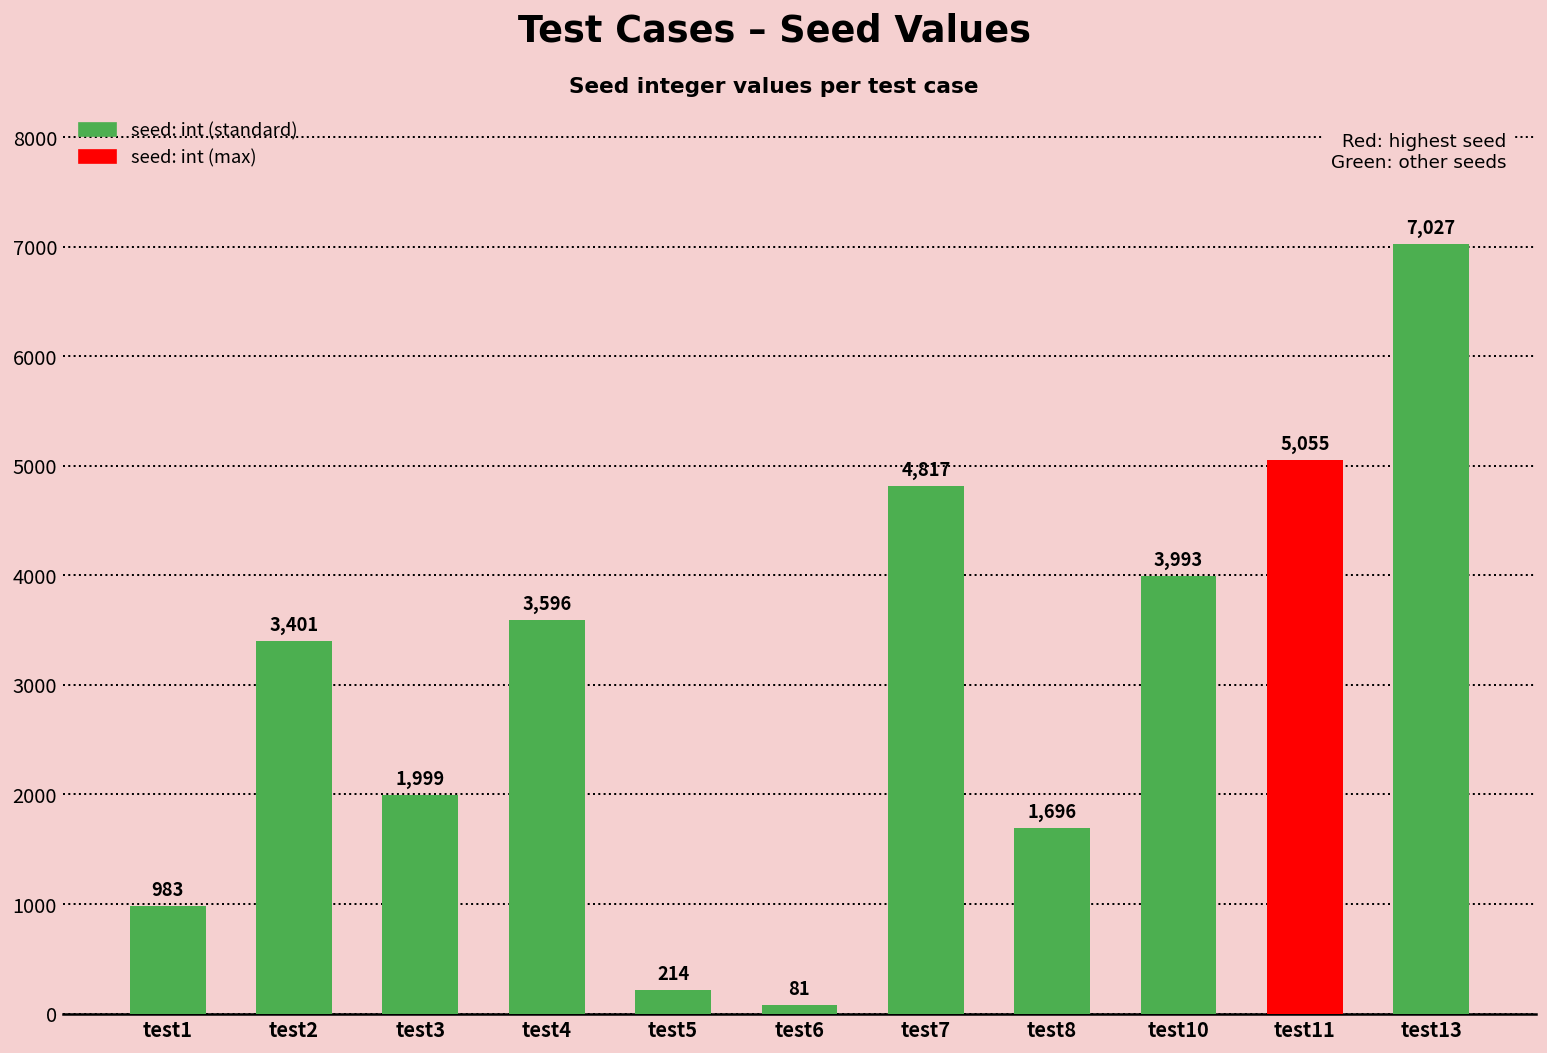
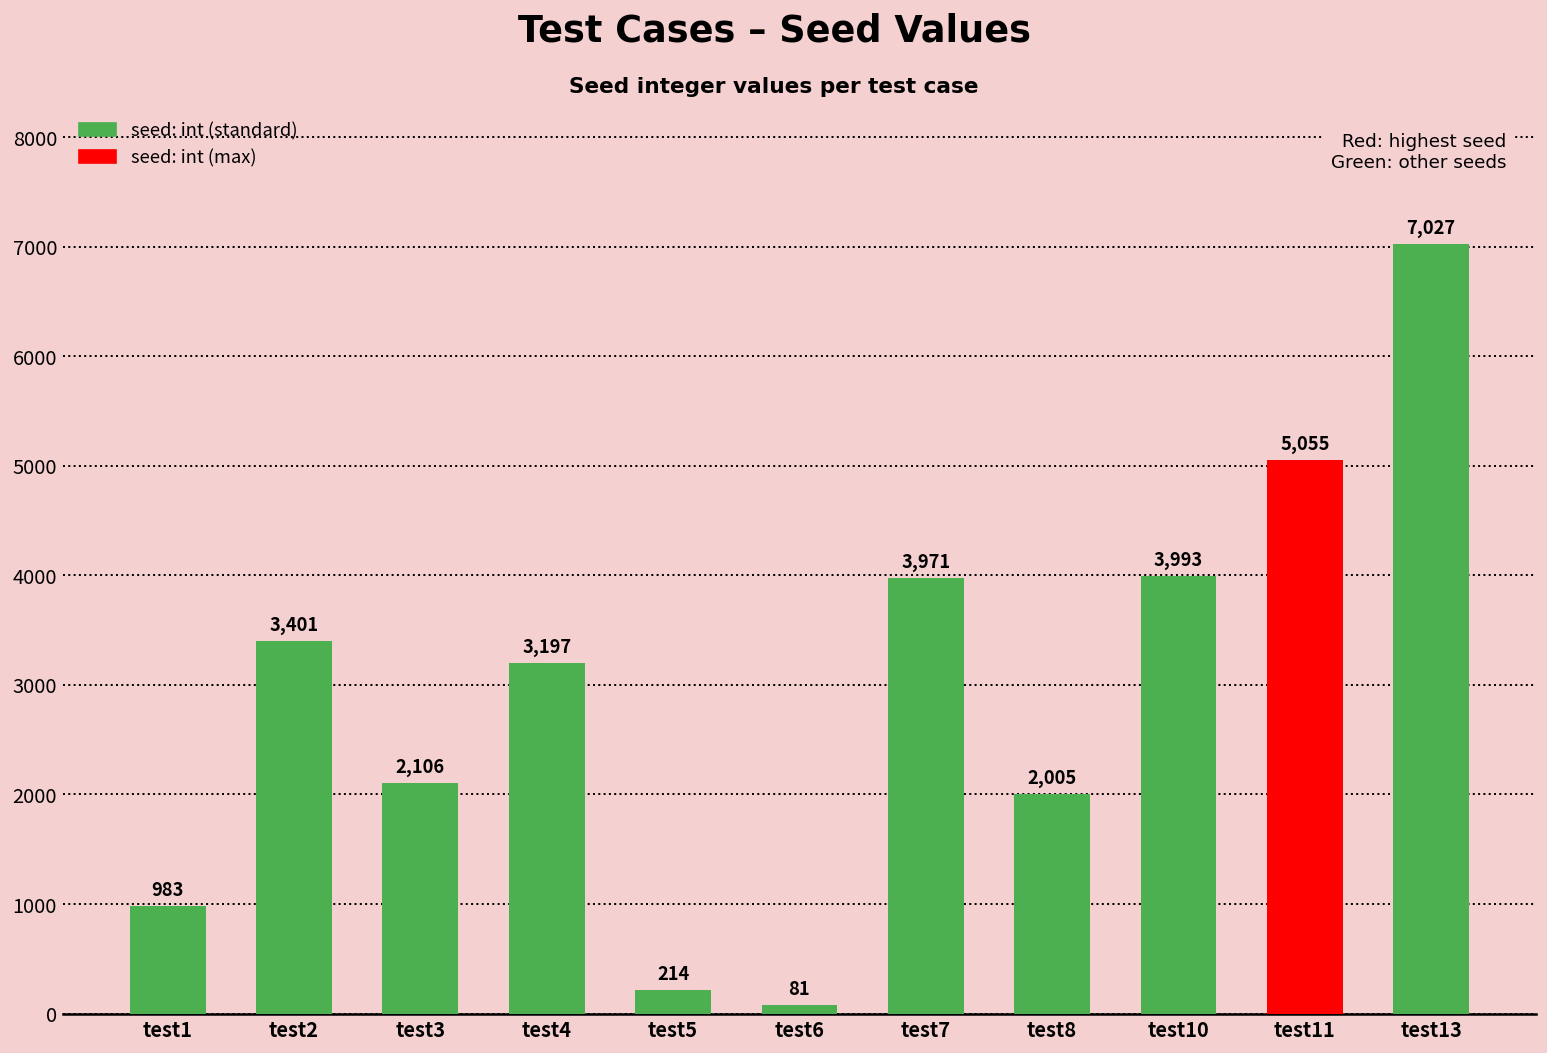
test3: 1,999 -> 2,106
test4: 3,596 -> 3,197
test7: 4,817 -> 3,971
test8: 1,696 -> 2,005
